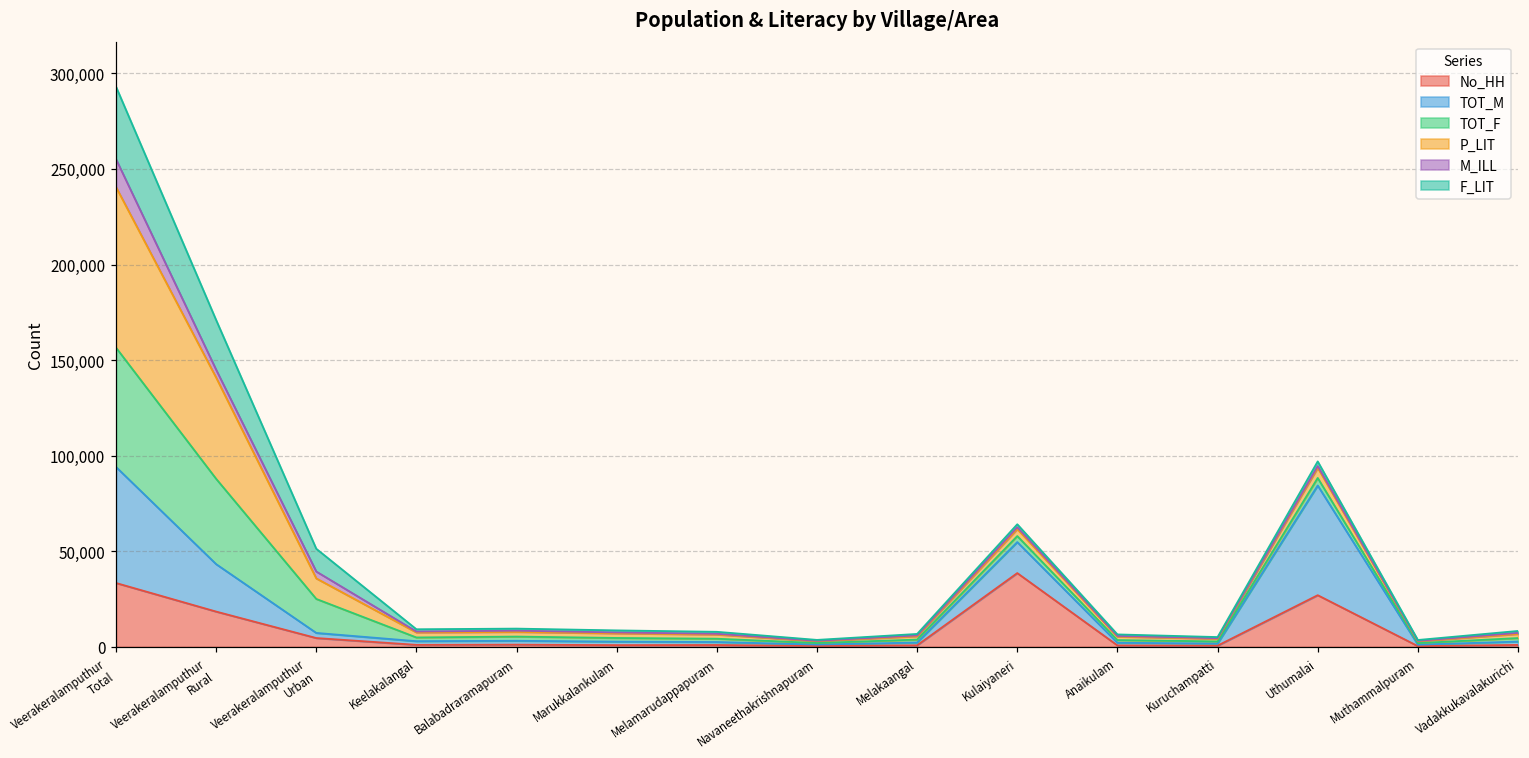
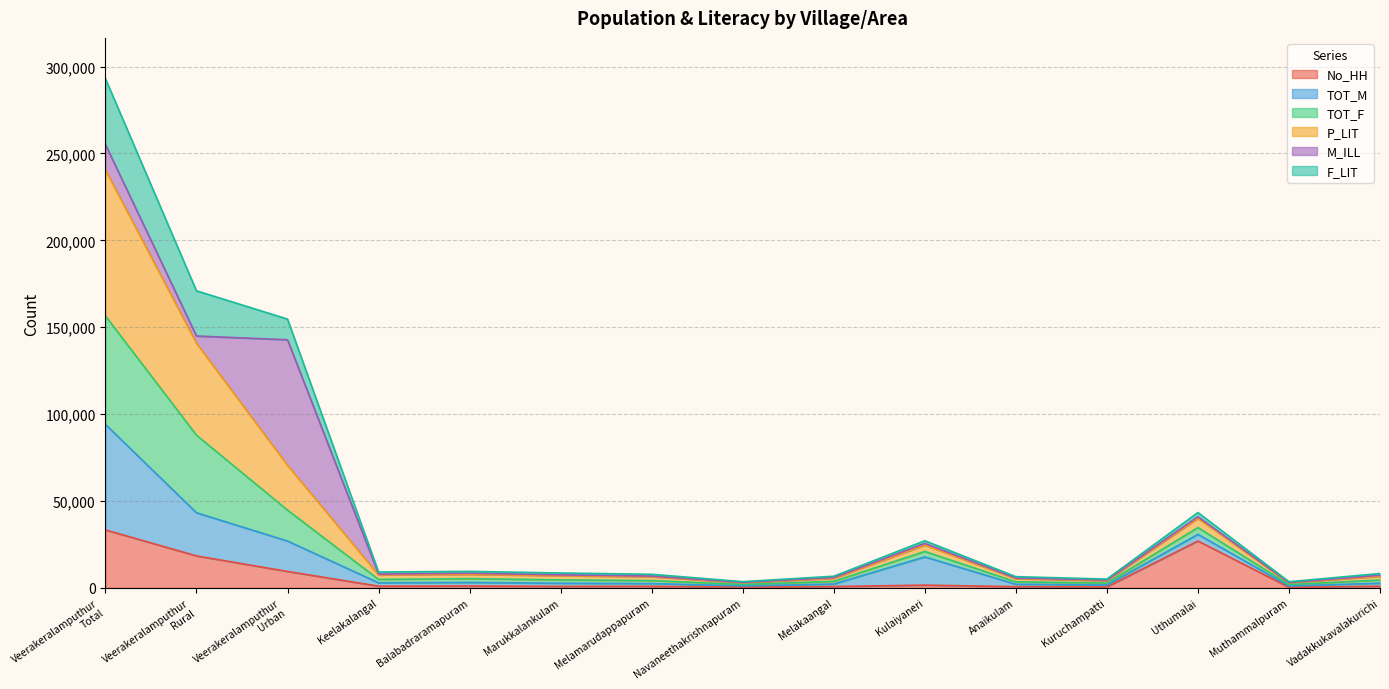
No_HH, Veerakeralamputhur Urban: 5,000 -> 10,000
TOT_M, Veerakeralamputhur Urban: 3,000 -> 17,000
P_LIT, Veerakeralamputhur Urban: 11,000 -> 26,000
M_ILL, Veerakeralamputhur Urban: 4,000 -> 72,000
No_HH, Kulaiyaneri: 39,000 -> 2,000
TOT_M, Uthumalai: 57,000 -> 4,000
